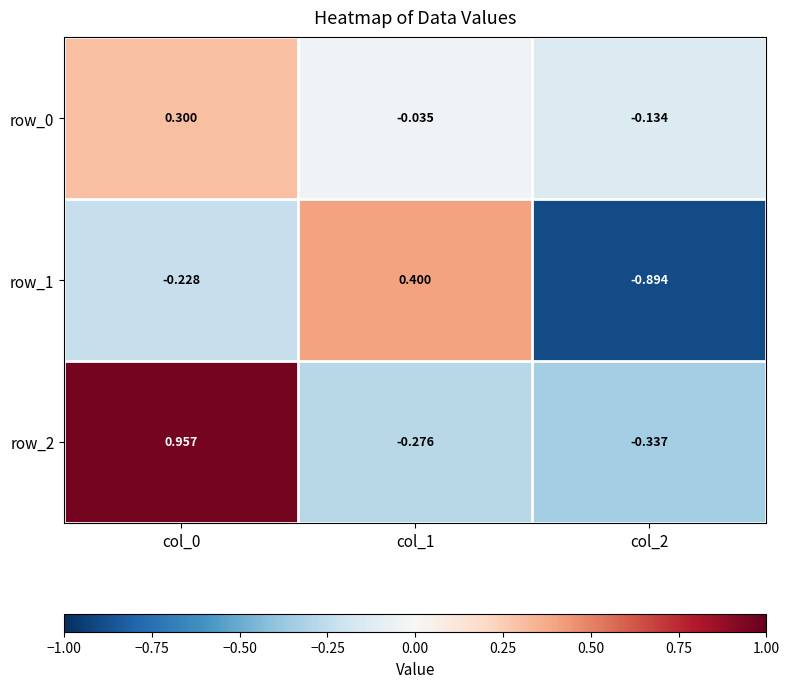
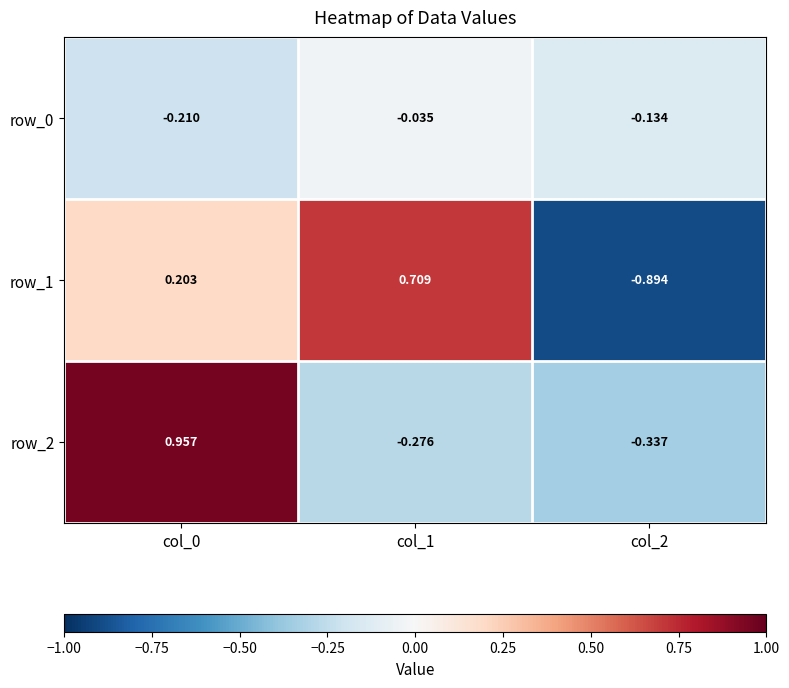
row_0, col_0: 0.300 -> -0.210
row_1, col_0: -0.228 -> 0.203
row_1, col_1: 0.400 -> 0.709
